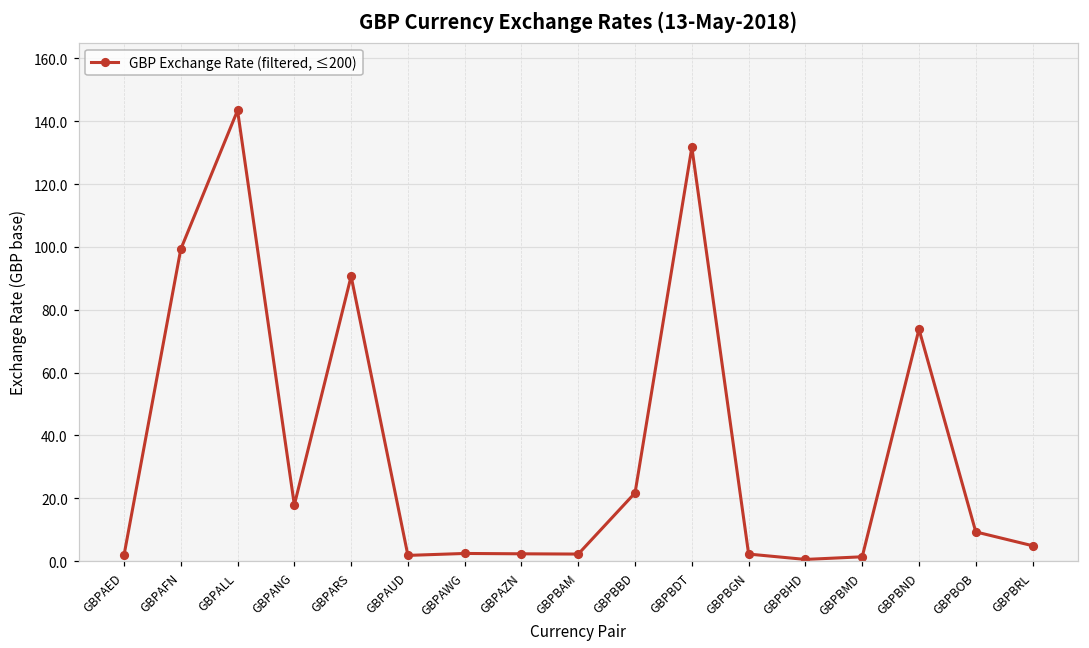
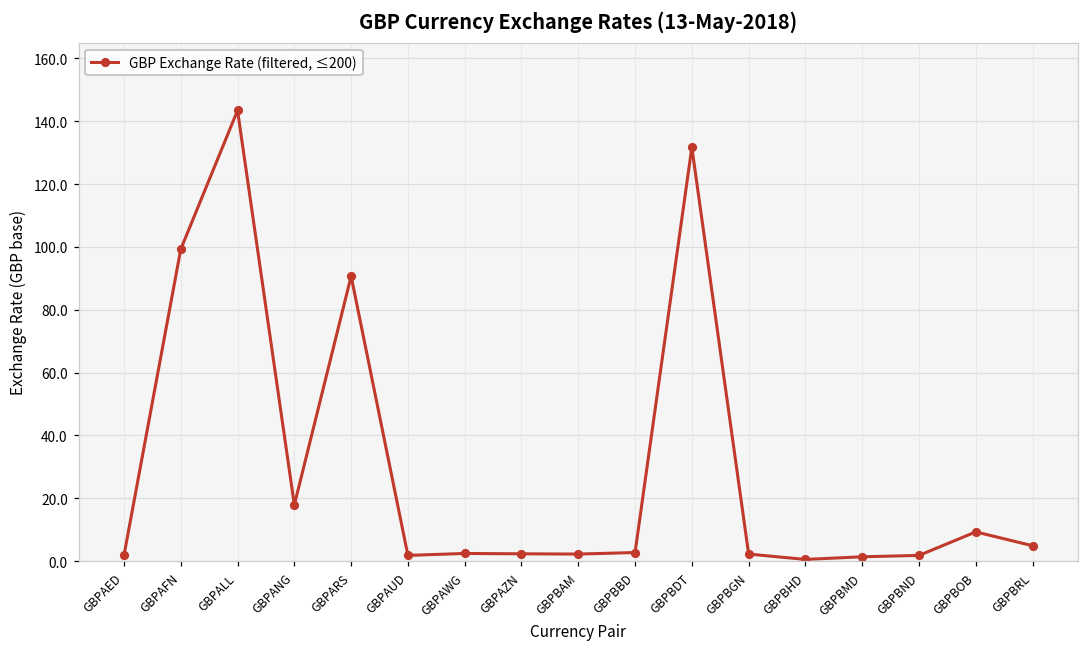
GBPBBD: 22 -> 3
GBPBND: 74 -> 2
